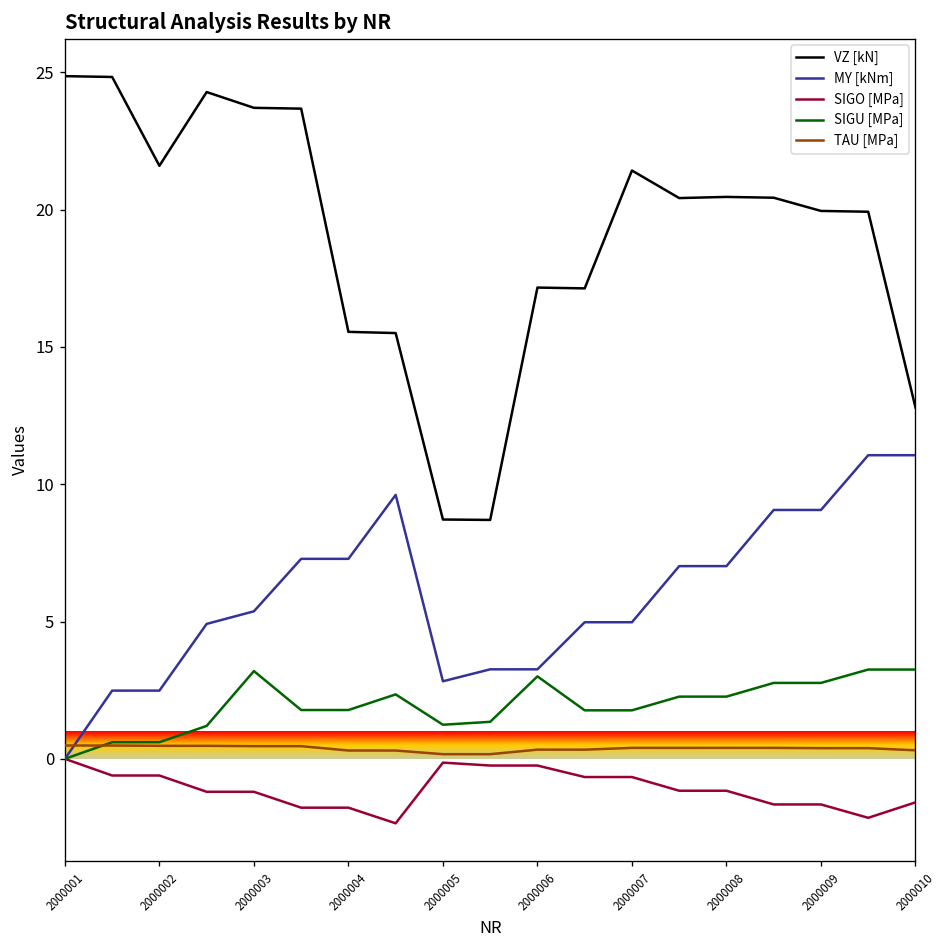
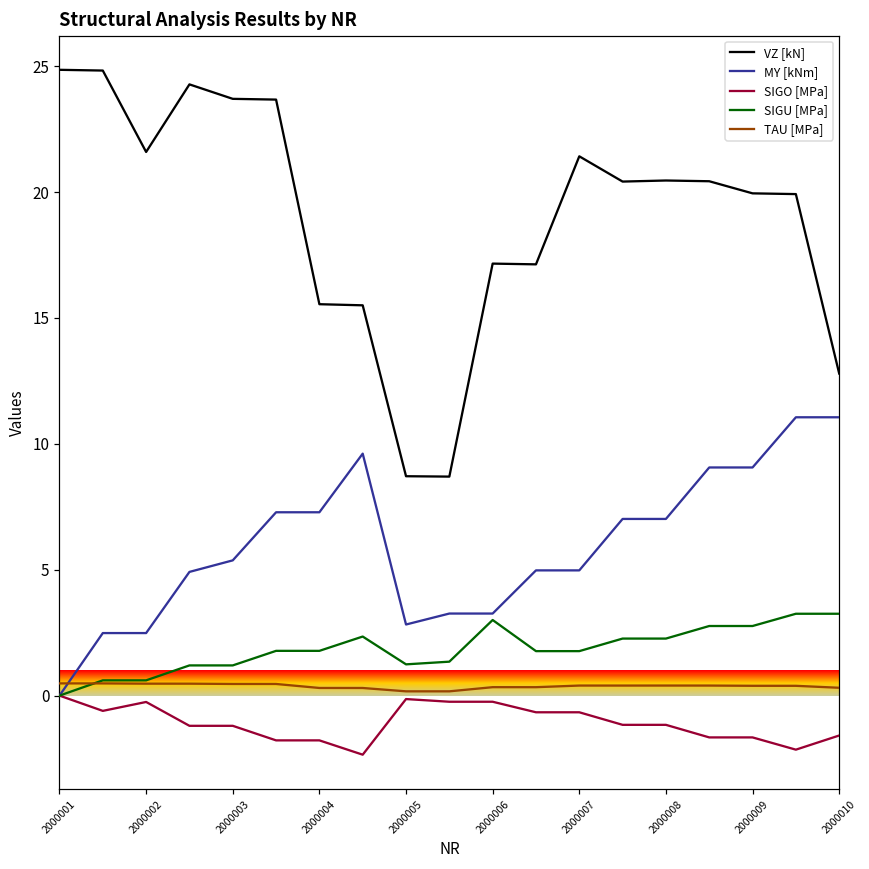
SIGO [MPa], 2000002: -0.6 -> -0.3
SIGU [MPa], 2000003: 3.2 -> 1.2
